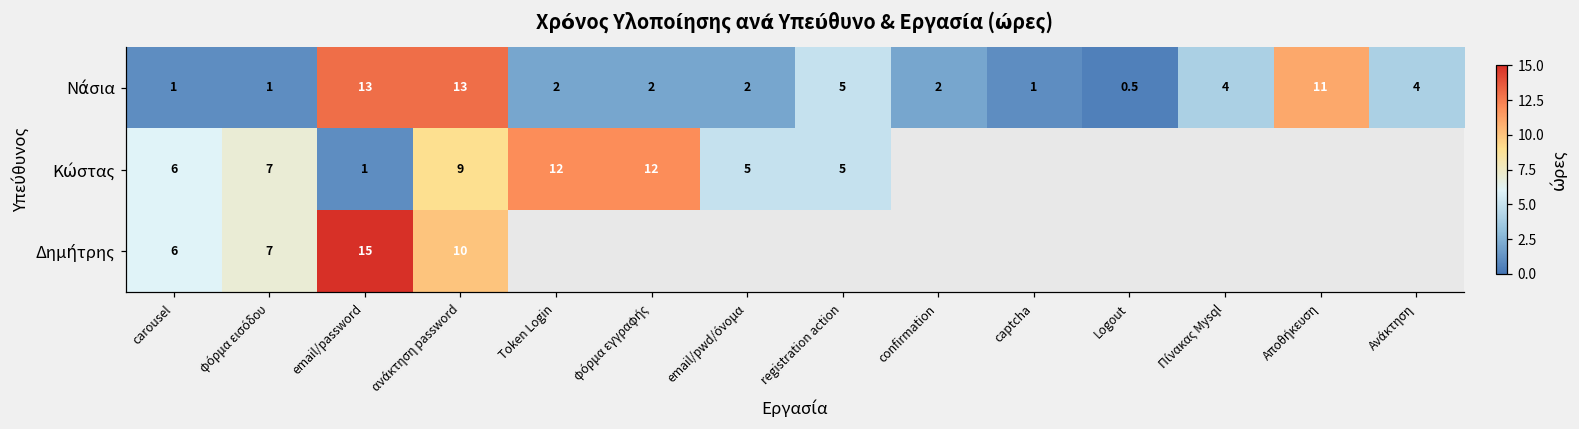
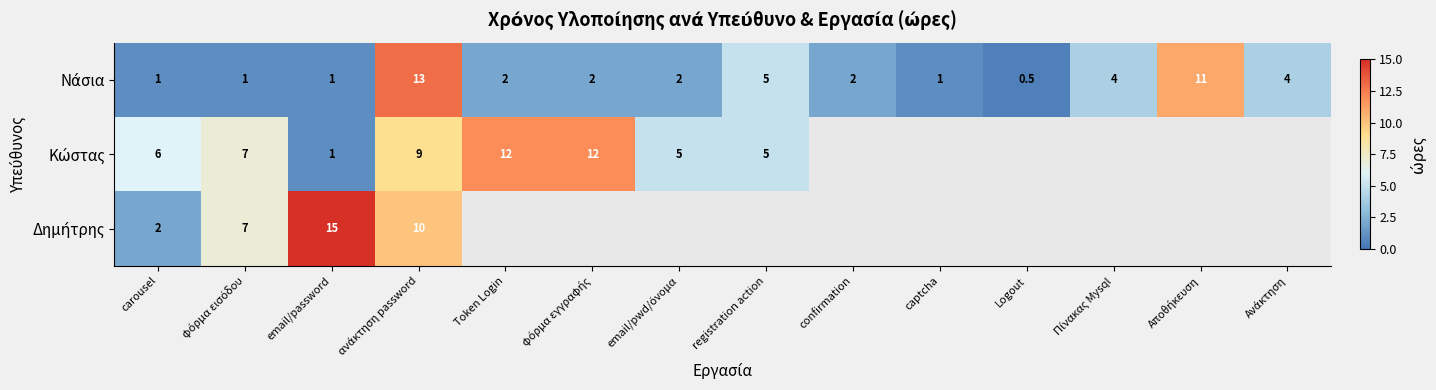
Νάσια, email/password: 13 -> 1
Δημήτρης, carousel: 6 -> 2
